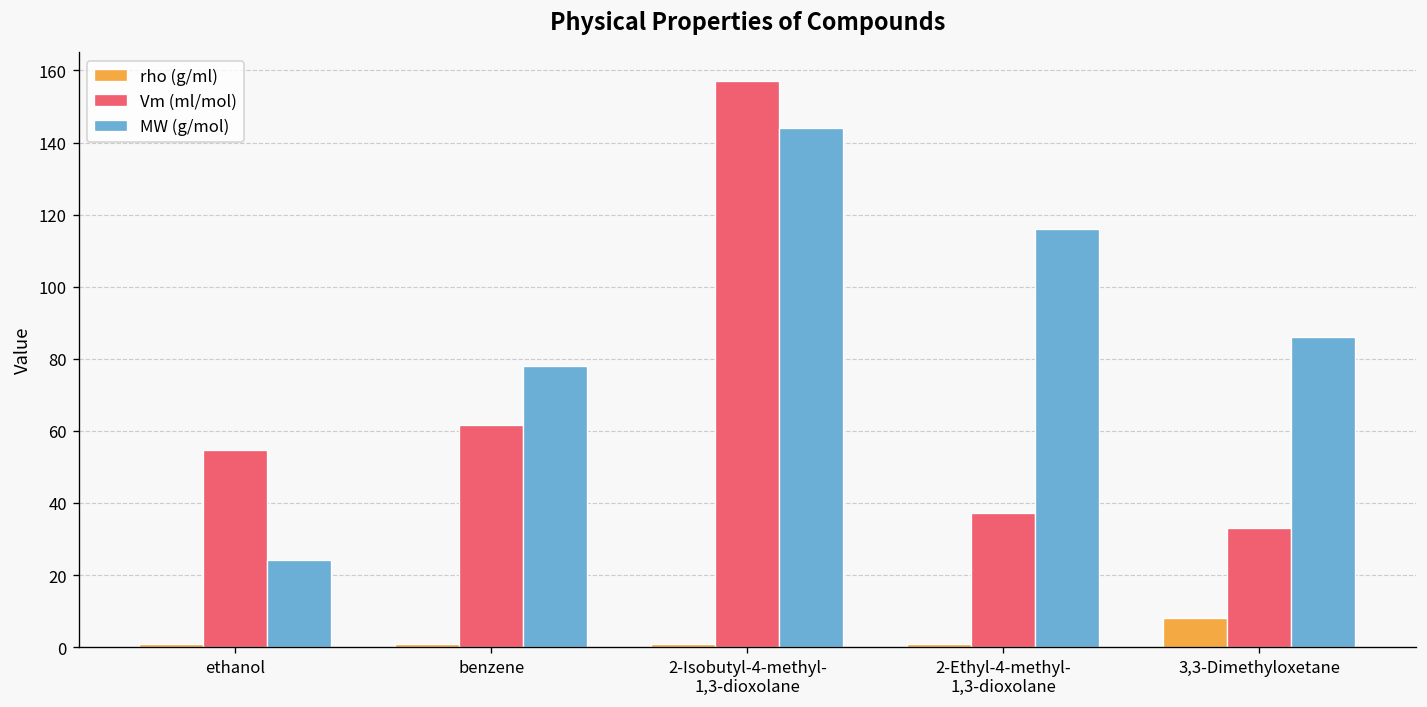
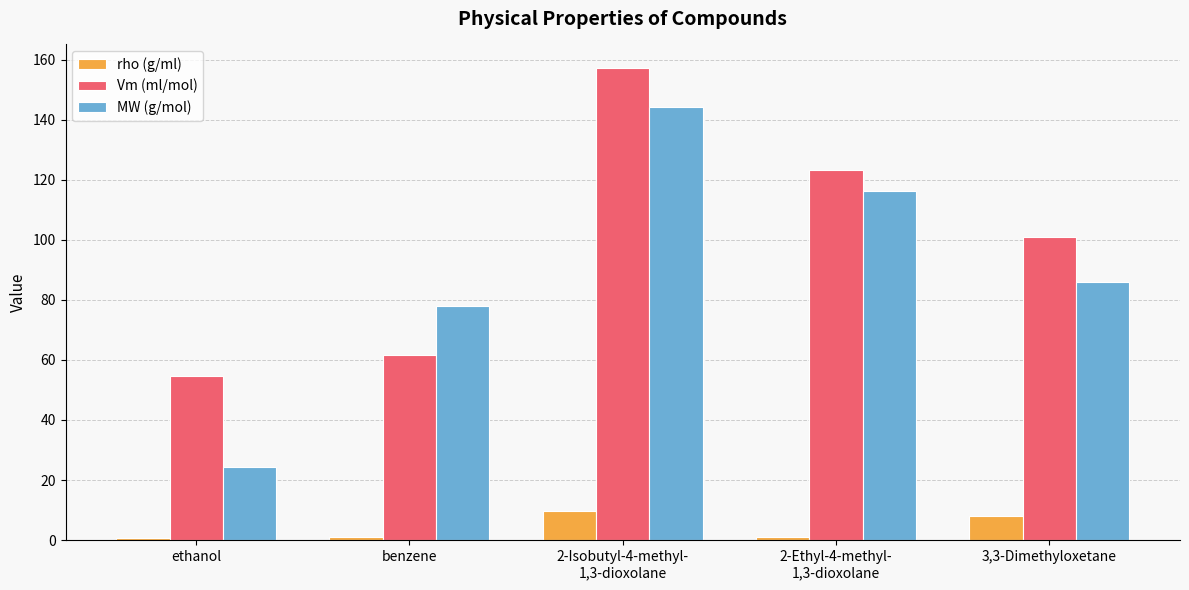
rho (g/ml), 2-Isobutyl-4-methyl- 1,3-dioxolane: 1 -> 10
Vm (ml/mol), 2-Ethyl-4-methyl- 1,3-dioxolane: 37 -> 123
Vm (ml/mol), 3,3-Dimethyloxetane: 33 -> 101
